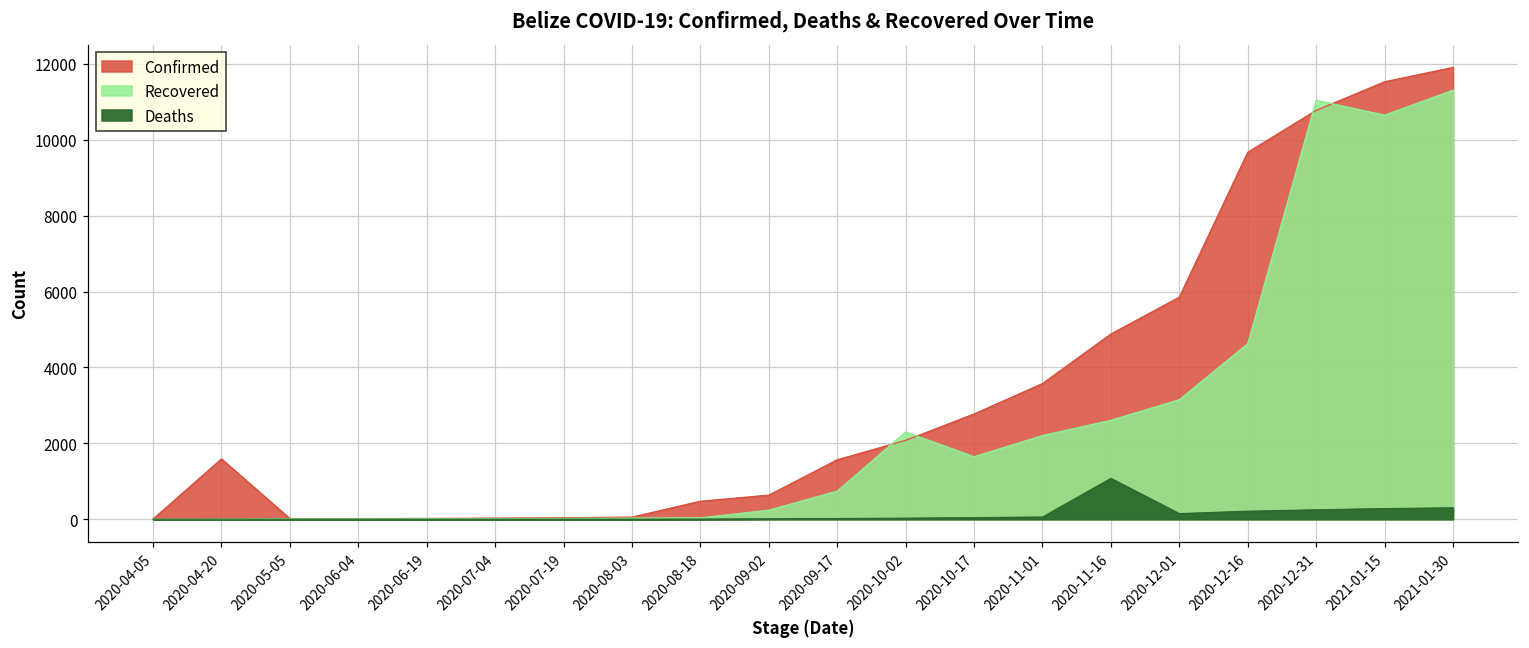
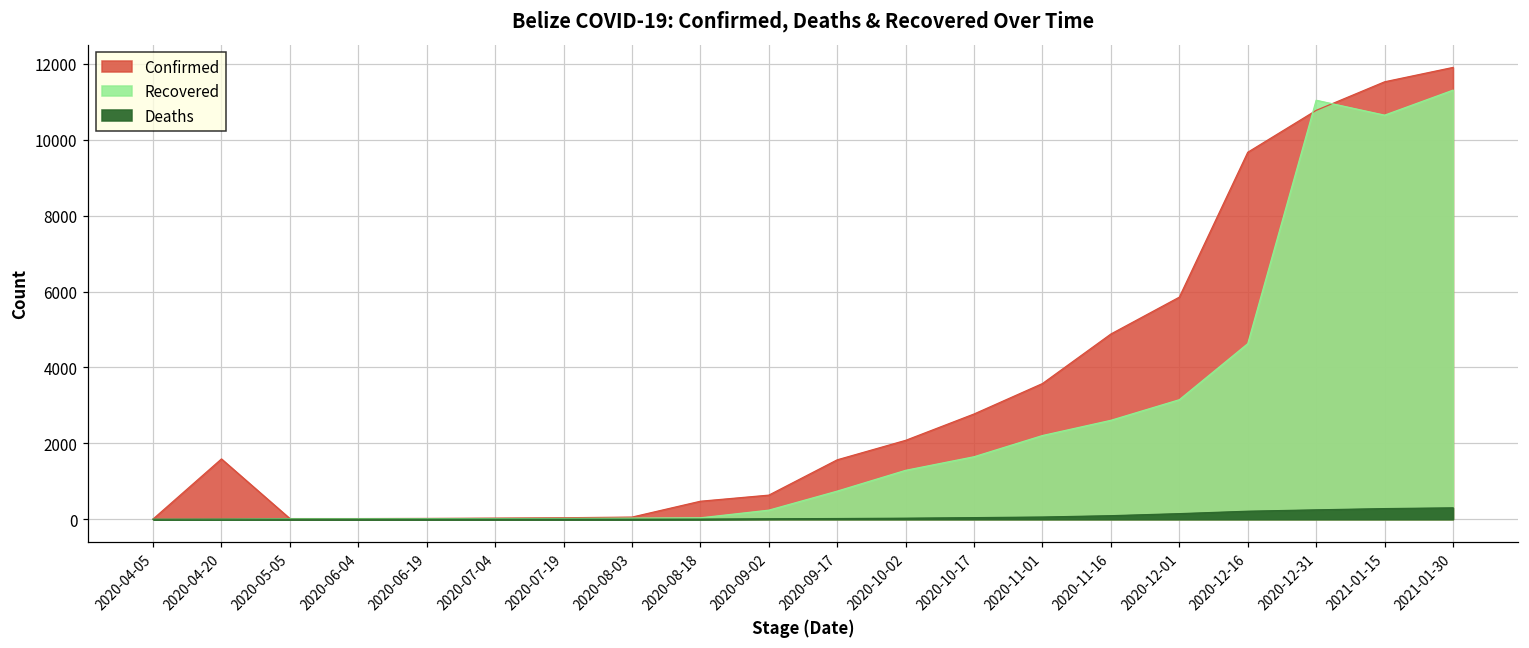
Recovered, 2020-10-02: 2300 -> 1300
Deaths, 2020-11-16: 1100 -> 100
